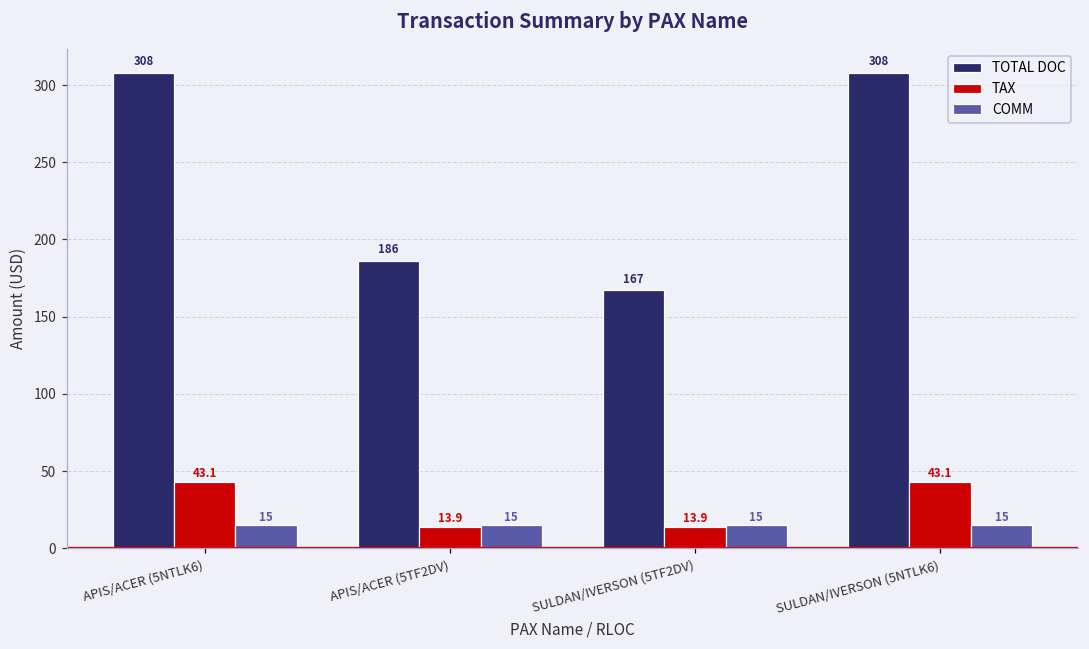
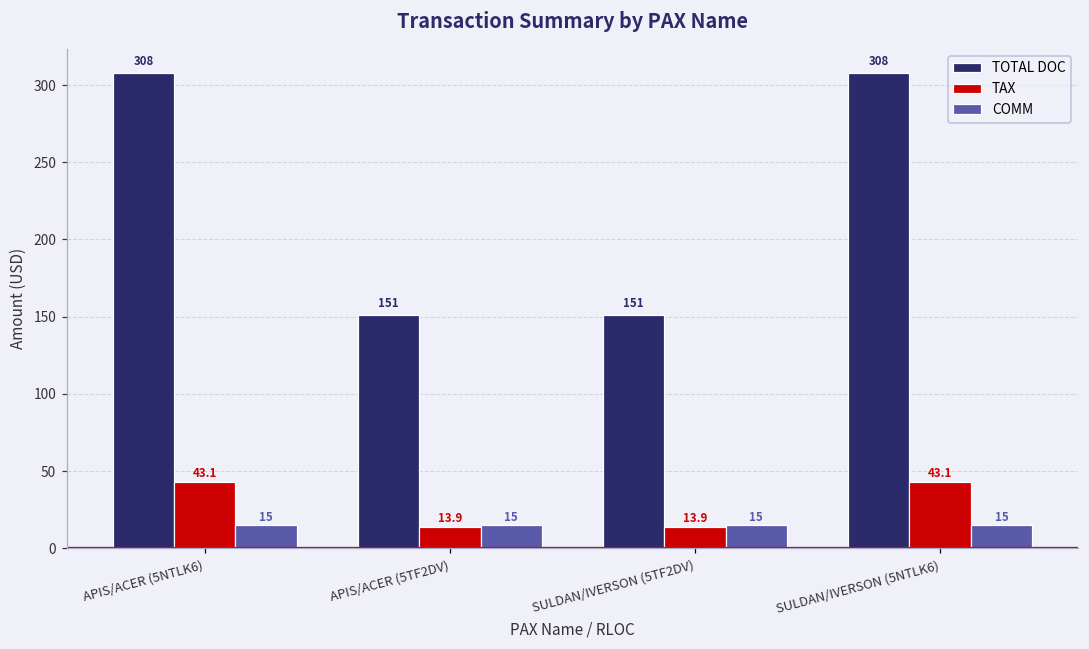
TOTAL DOC, APIS/ACER (5TF2DV): 186 -> 151
TOTAL DOC, SULDAN/IVERSON (5TF2DV): 167 -> 151
